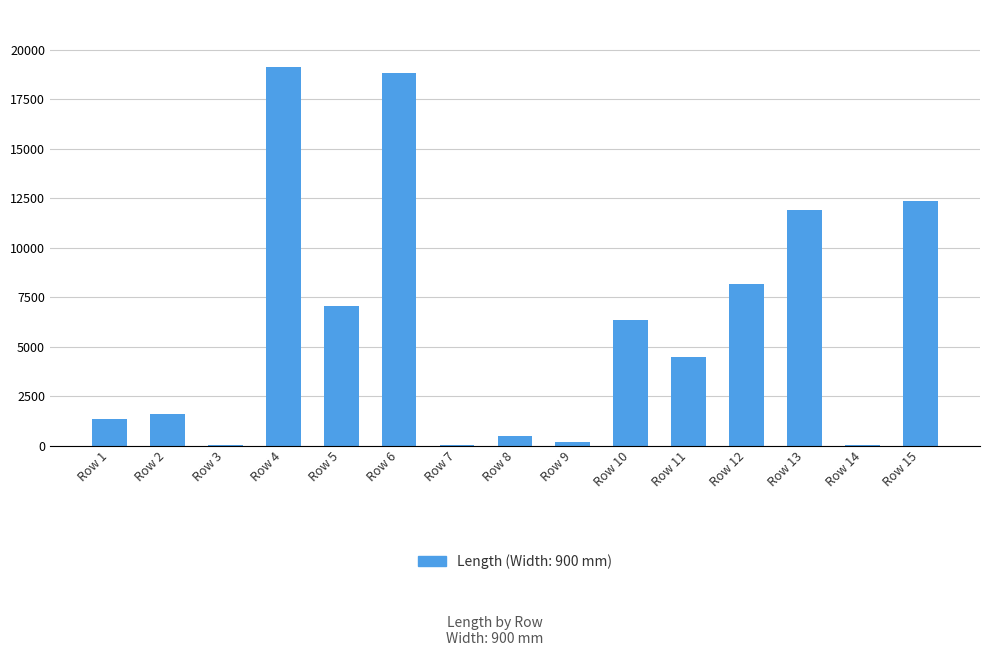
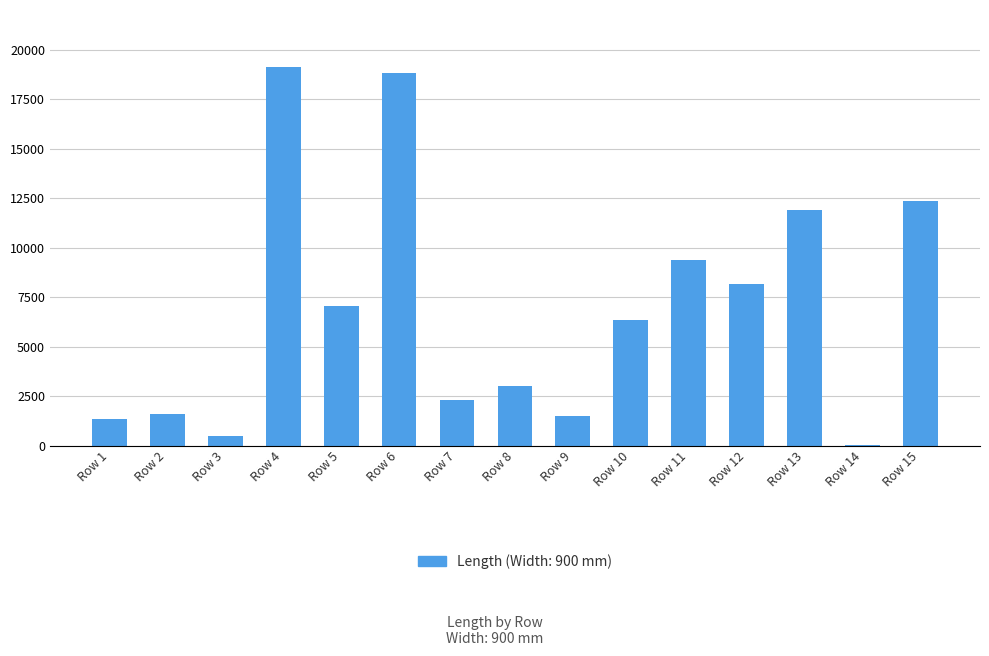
Row 3: 0 -> 500
Row 7: 0 -> 2300
Row 8: 500 -> 3000
Row 9: 200 -> 1500
Row 11: 4500 -> 9400
